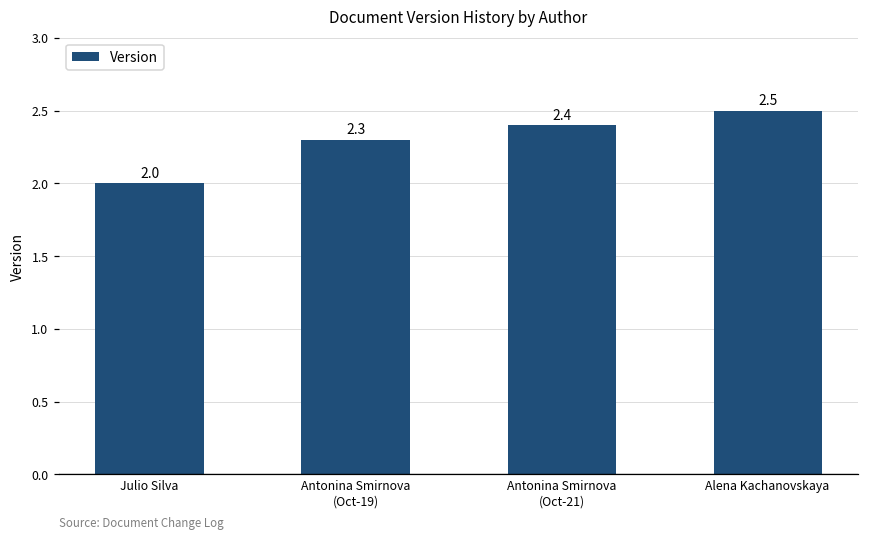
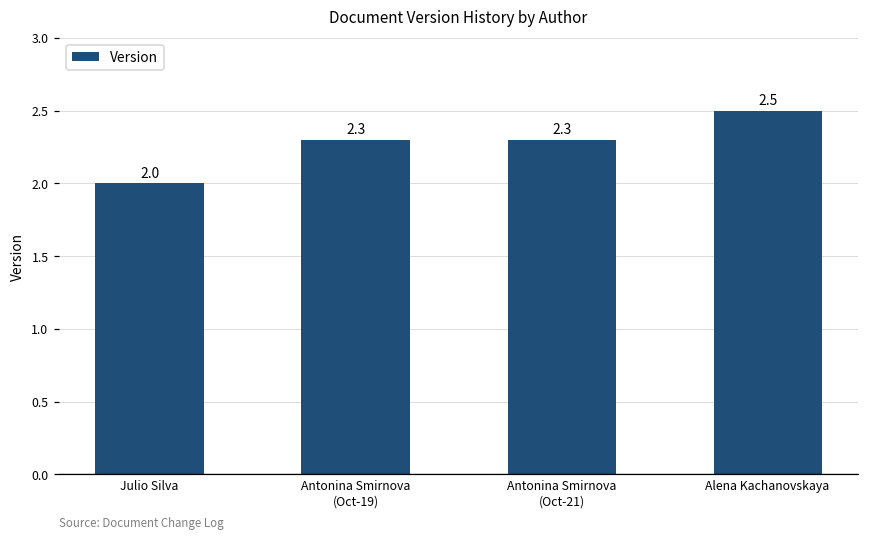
Antonina Smirnova (Oct-21): 2.4 -> 2.3
